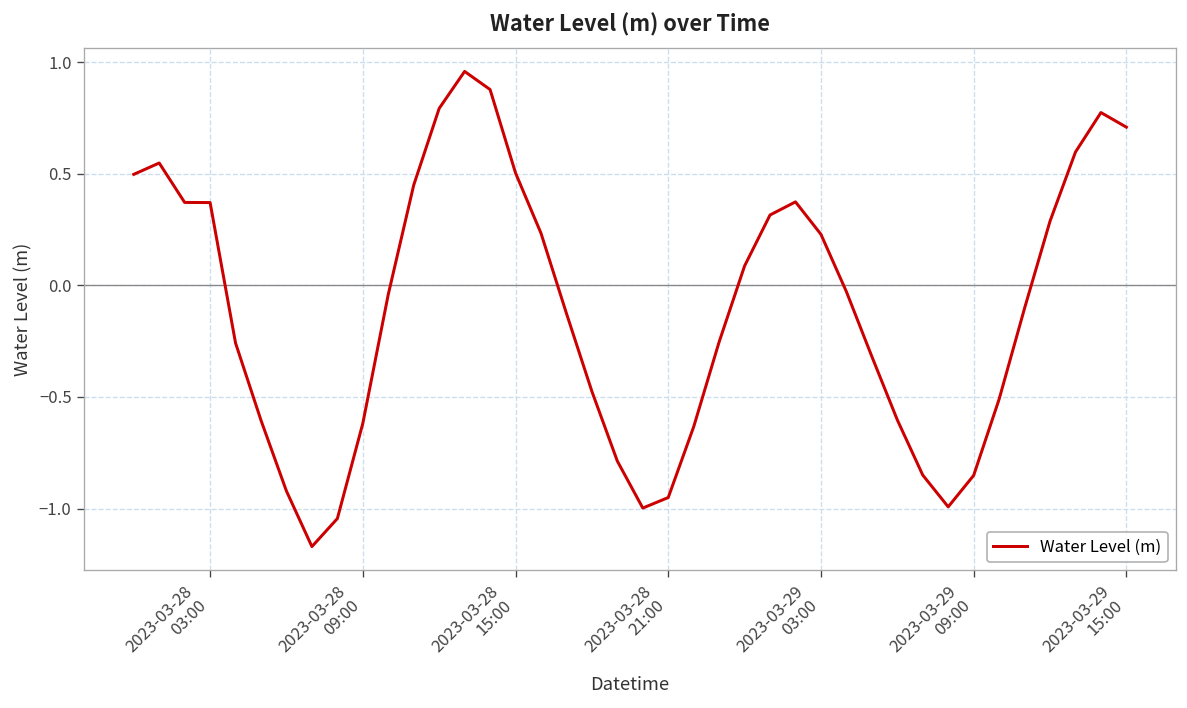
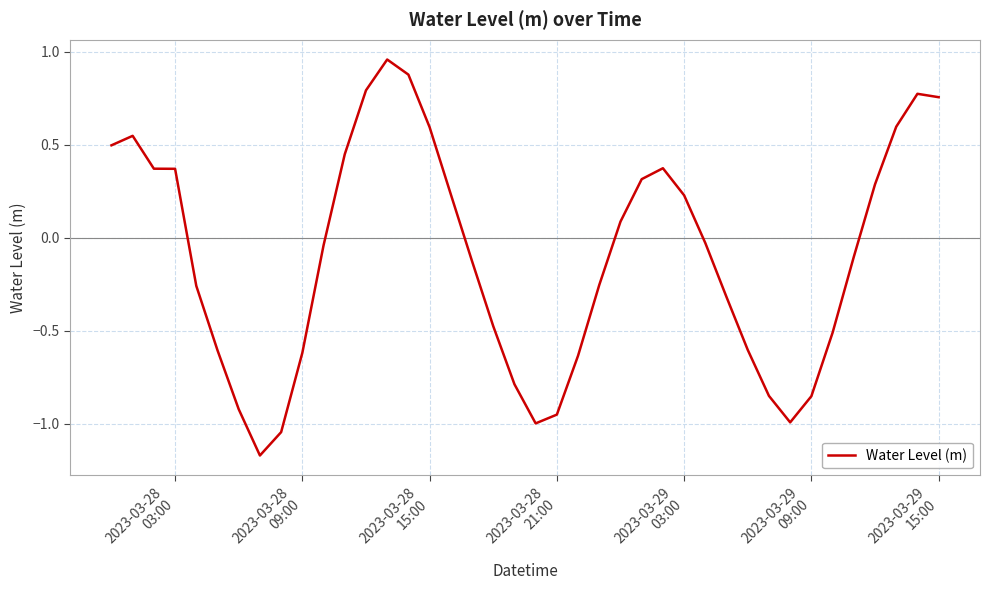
2023-03-28 15:00: 0.50 -> 0.59
2023-03-29 15:00: 0.71 -> 0.76
